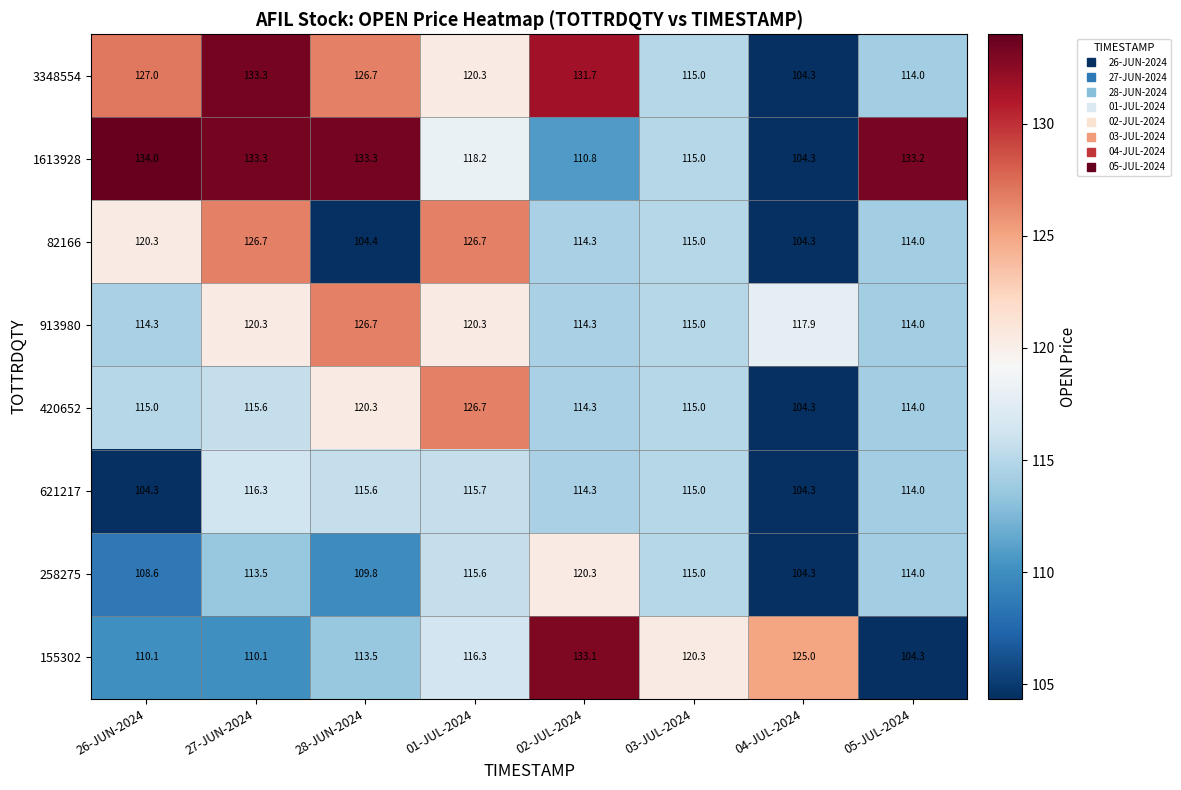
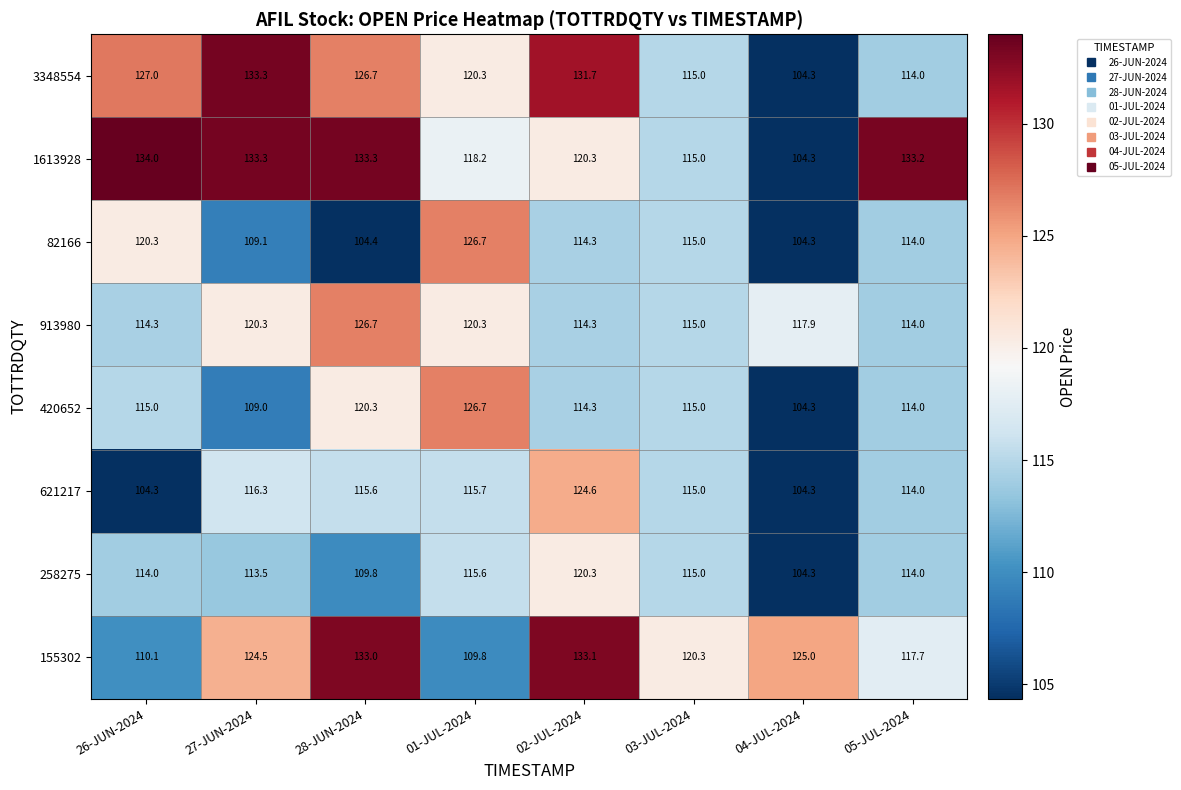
1613928, 02-JUL-2024: 110.8 -> 120.3
82166, 27-JUN-2024: 126.7 -> 109.1
420652, 27-JUN-2024: 115.6 -> 109.0
621217, 02-JUL-2024: 114.3 -> 124.6
258275, 26-JUN-2024: 108.6 -> 114.0
155302, 27-JUN-2024: 110.1 -> 124.5
155302, 28-JUN-2024: 113.5 -> 133.0
155302, 01-JUL-2024: 116.3 -> 109.8
155302, 05-JUL-2024: 104.3 -> 117.7
